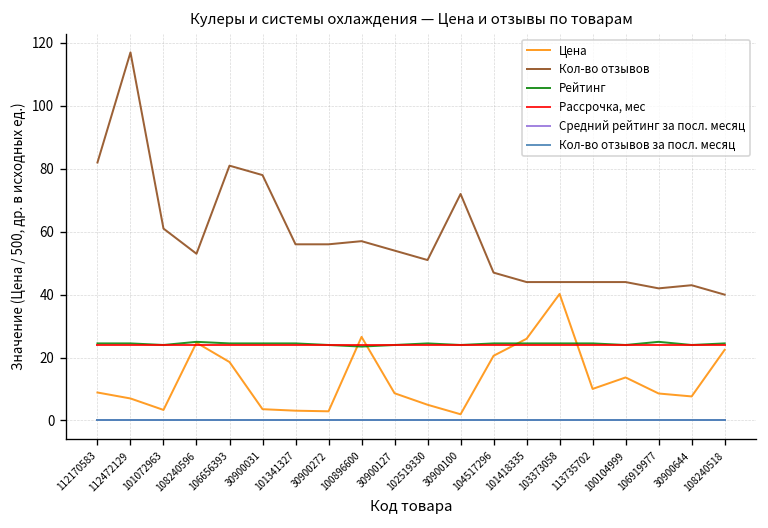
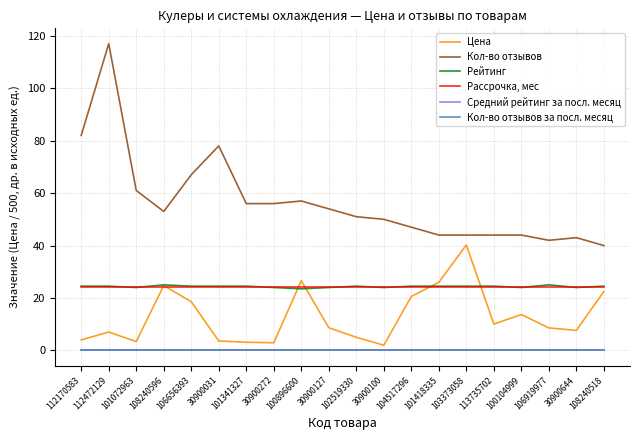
Цена, 112170583: 9 -> 4
Кол-во отзывов, 106656393: 81 -> 67
Кол-во отзывов, 30900100: 72 -> 50
